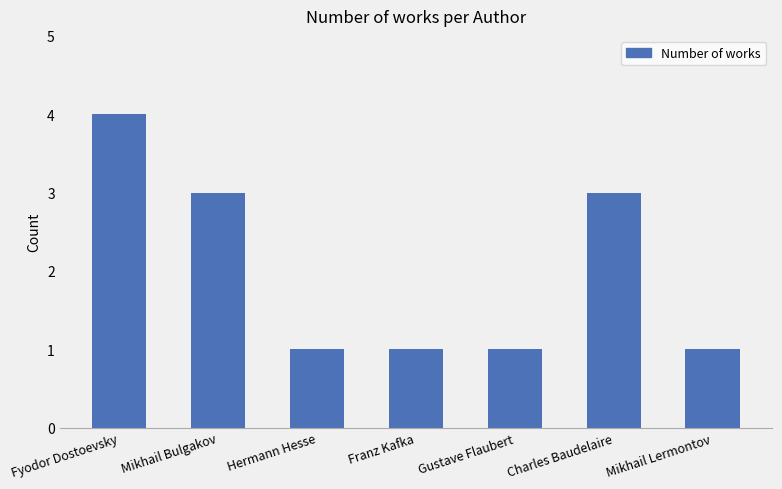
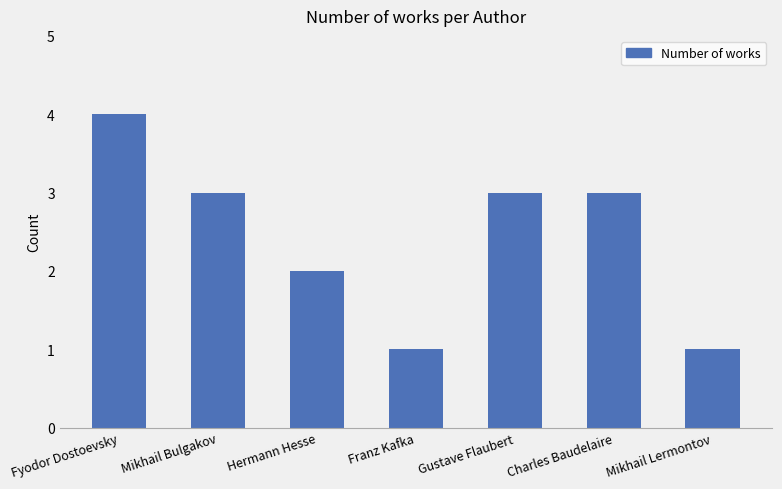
Hermann Hesse: 1 -> 2
Gustave Flaubert: 1 -> 3
